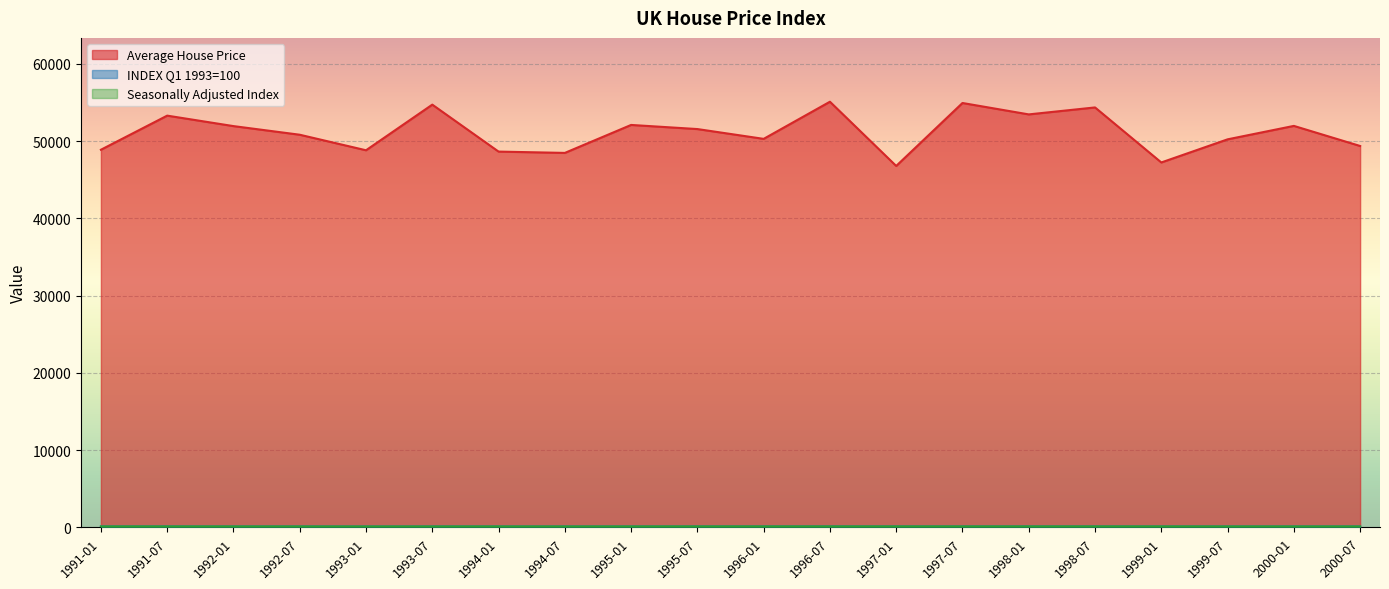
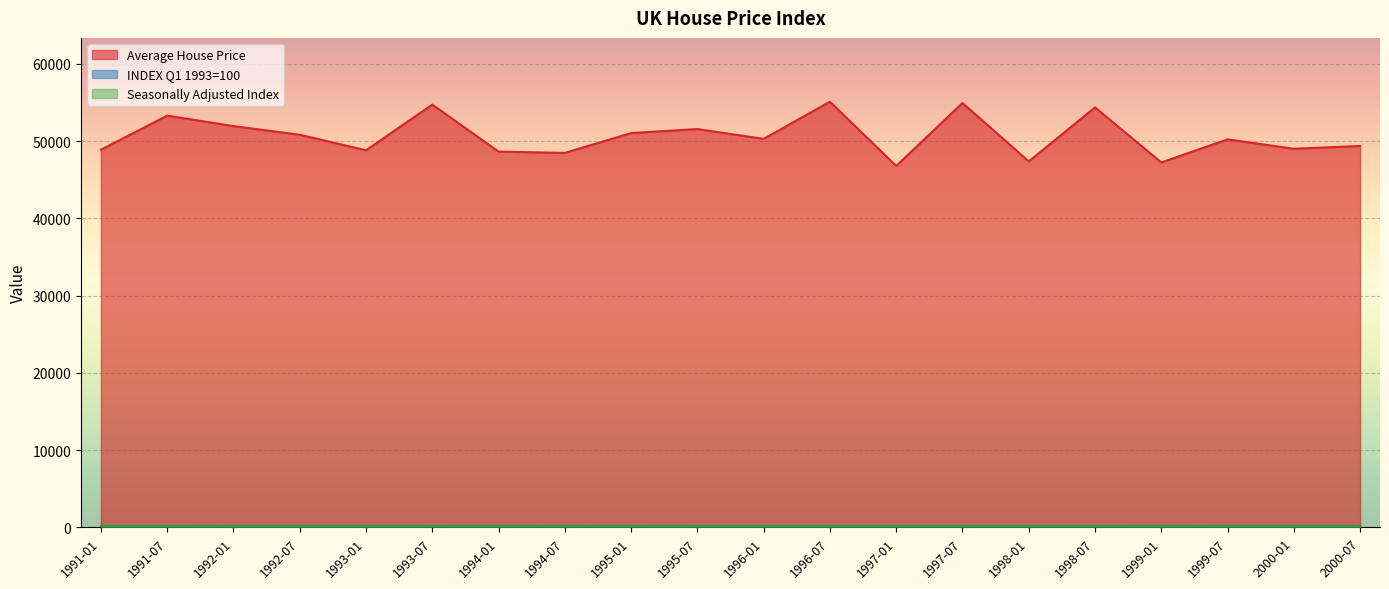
Average House Price, 1995-01: 52000 -> 51000
Average House Price, 1998-01: 53000 -> 47000
Average House Price, 2000-01: 52000 -> 49000
